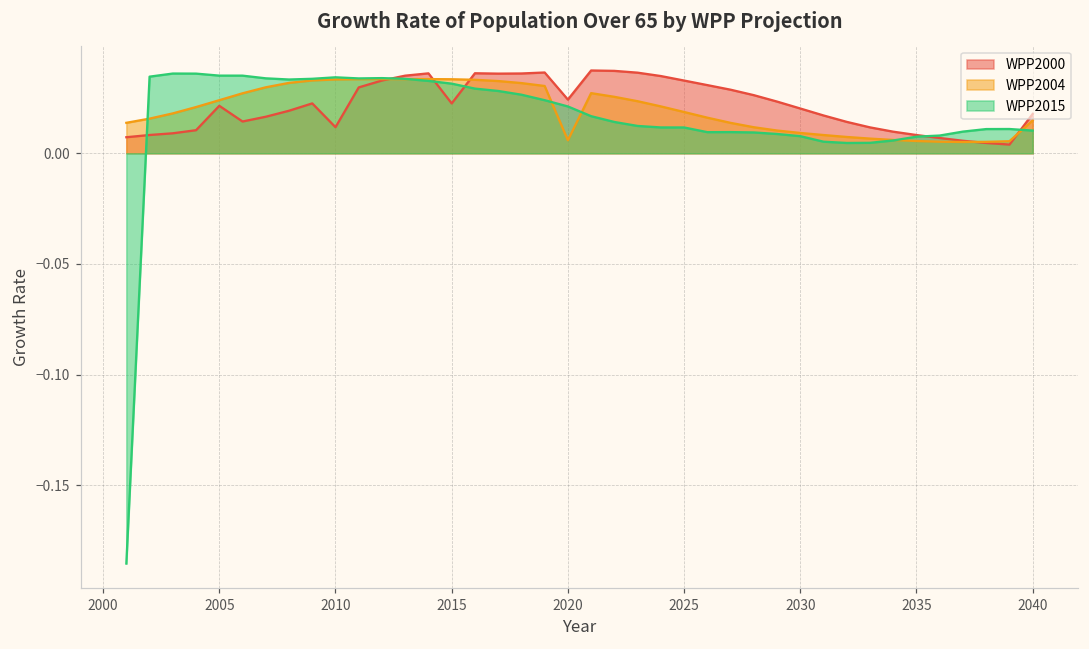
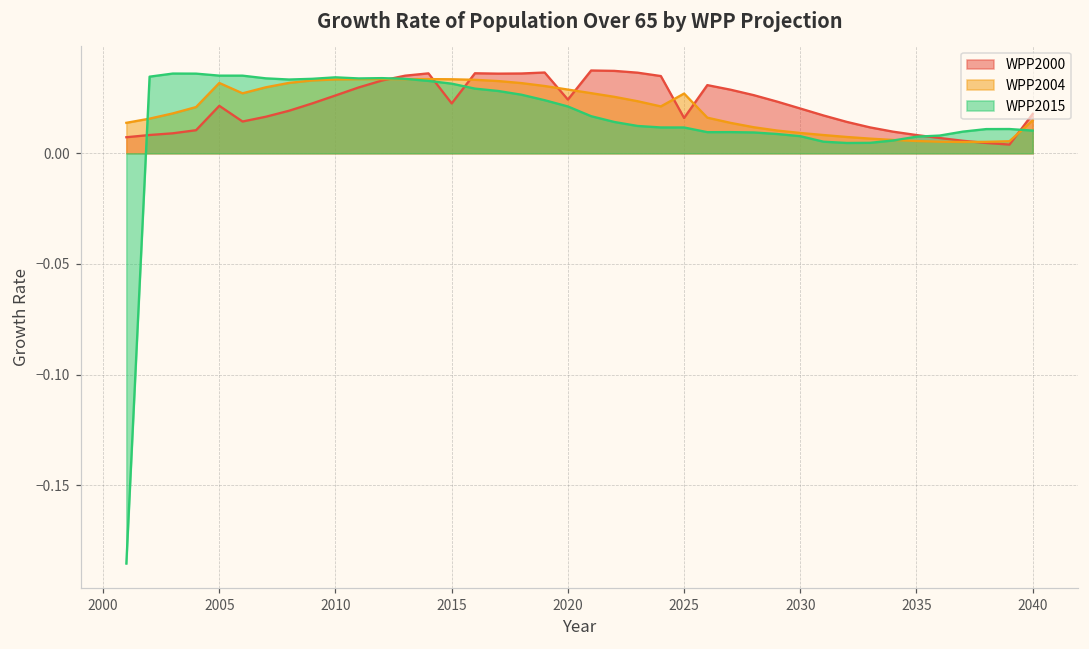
WPP2004, 2005: 0.024 -> 0.032
WPP2000, 2010: 0.012 -> 0.026
WPP2004, 2020: 0.006 -> 0.029
WPP2000, 2025: 0.033 -> 0.016
WPP2004, 2025: 0.019 -> 0.027
